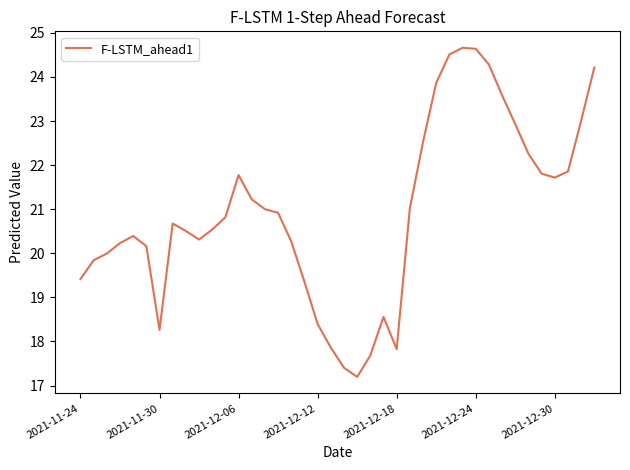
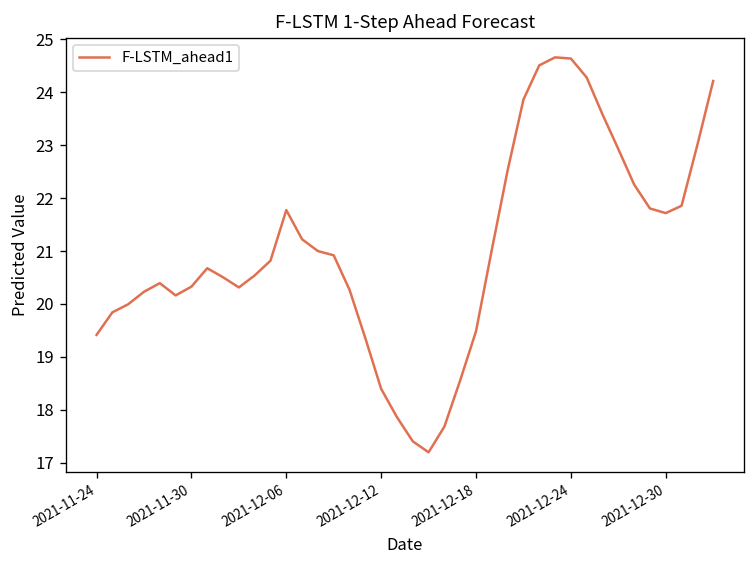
2021-11-30: 18.3 -> 20.3
2021-12-18: 17.8 -> 19.5
